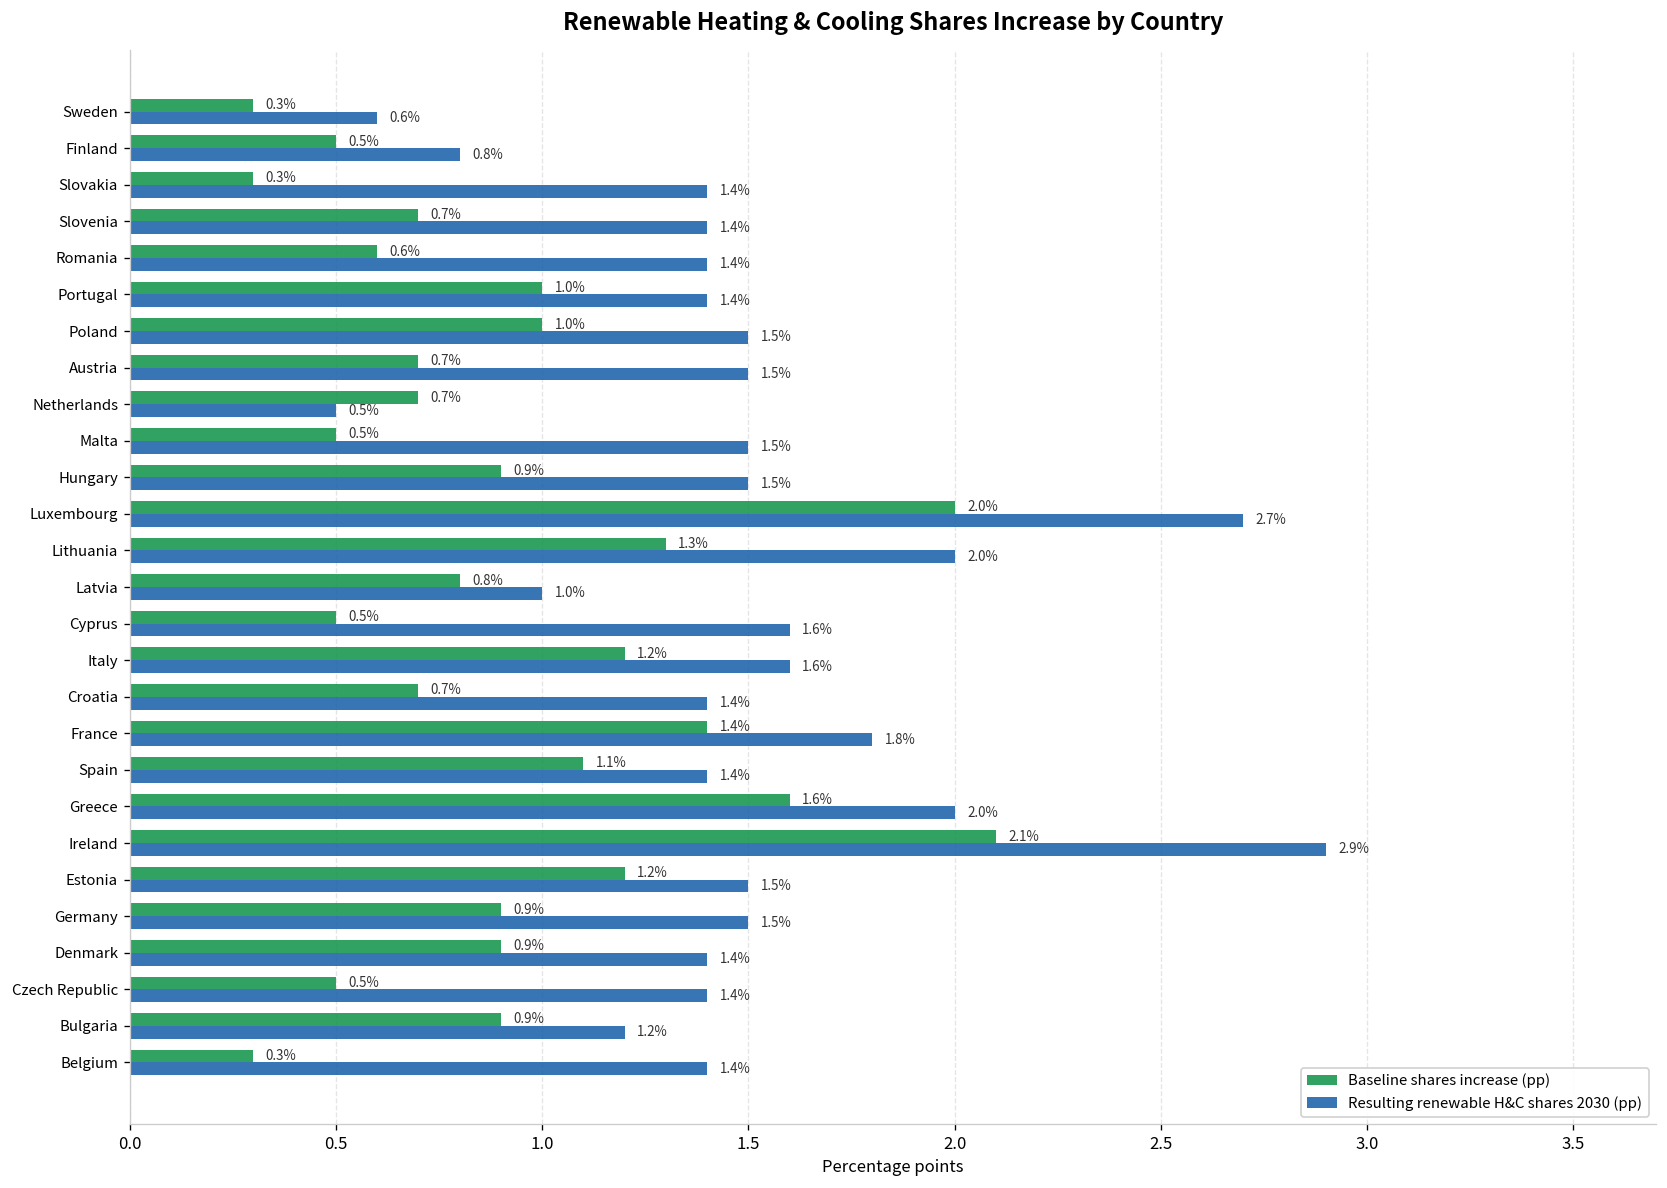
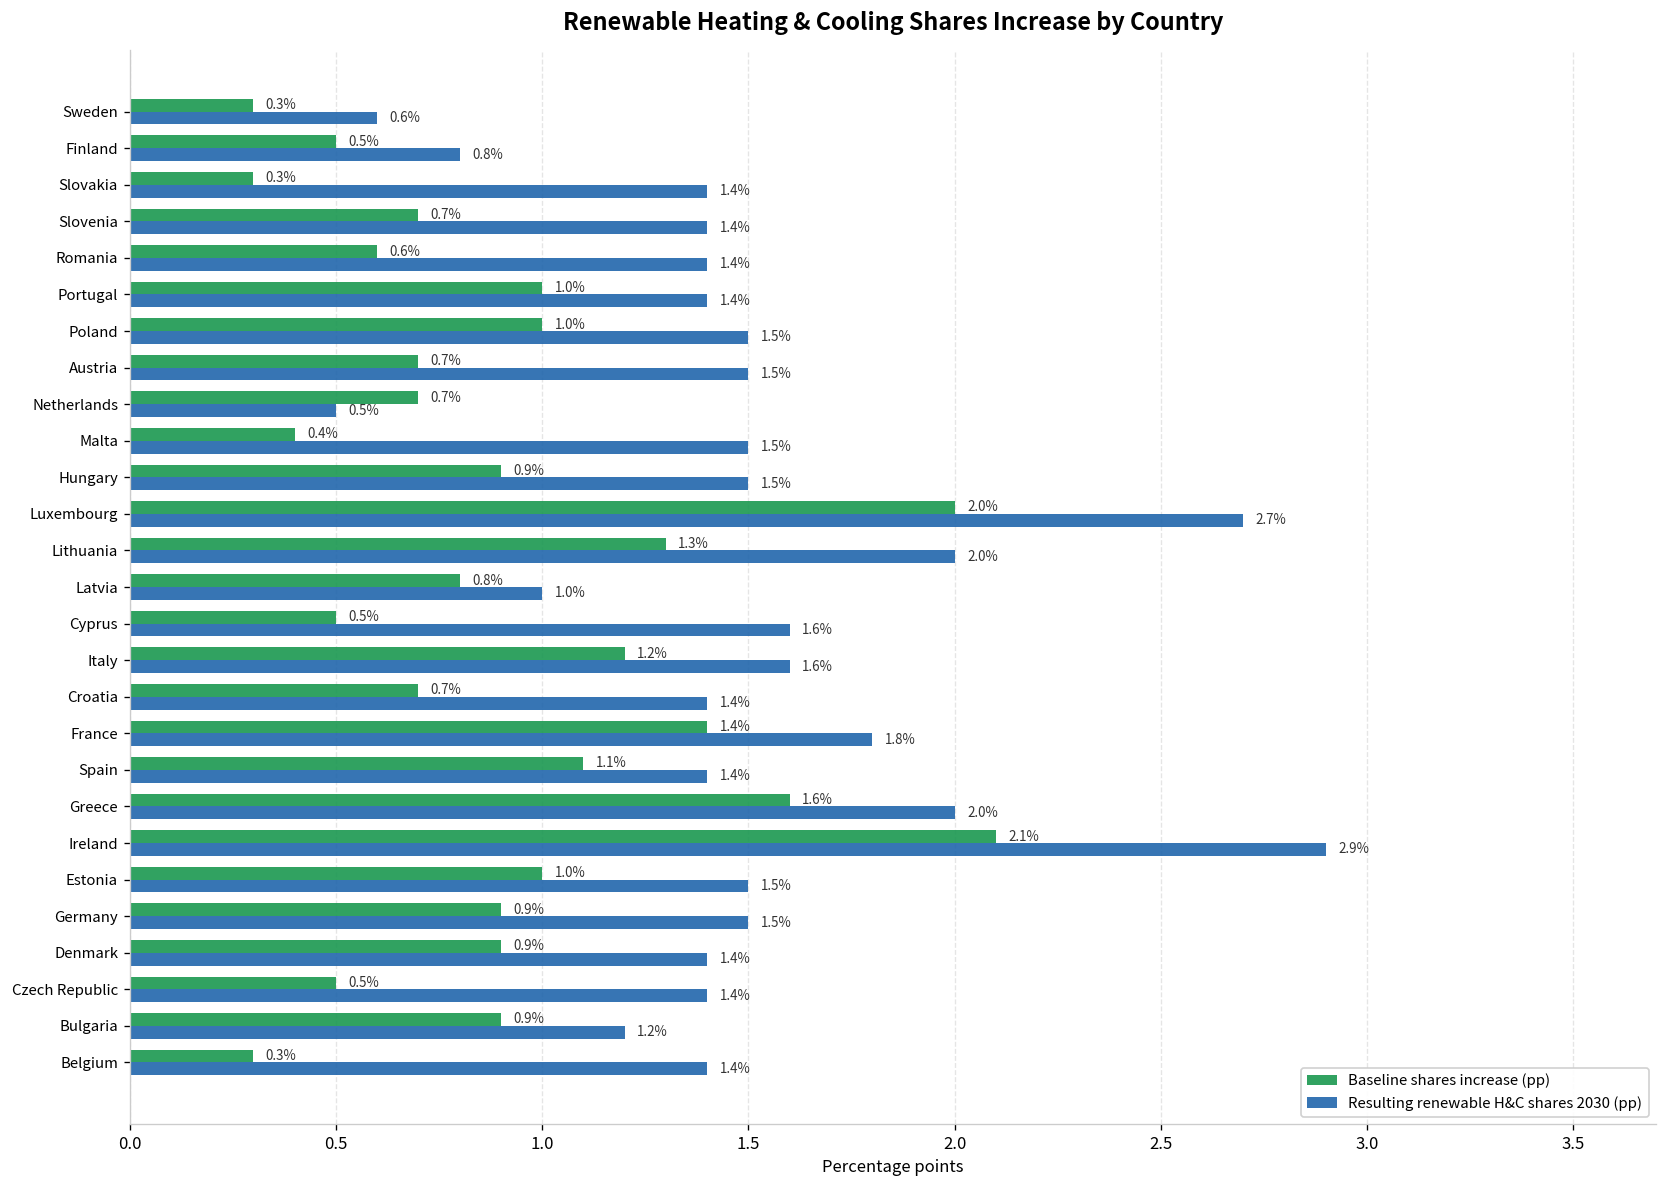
Baseline shares increase (pp), Malta: 0.5% -> 0.4%
Baseline shares increase (pp), Estonia: 1.2% -> 1.0%
